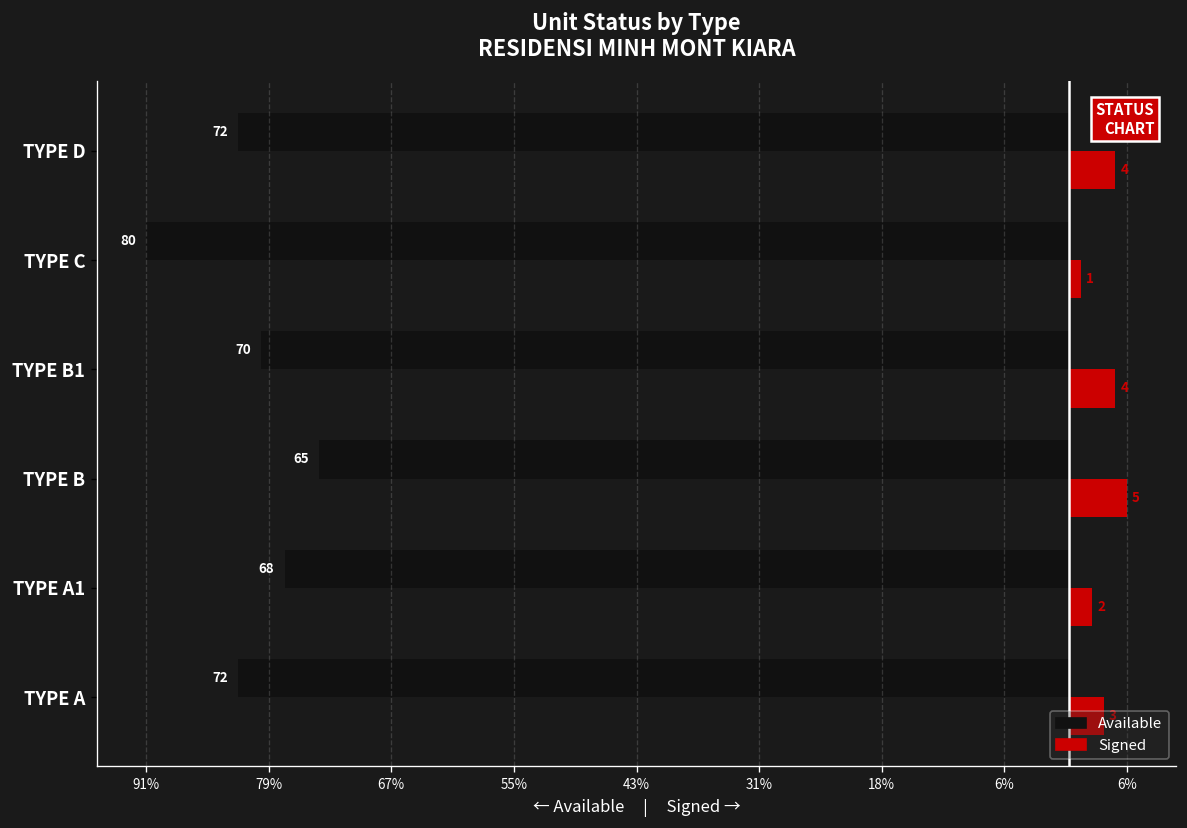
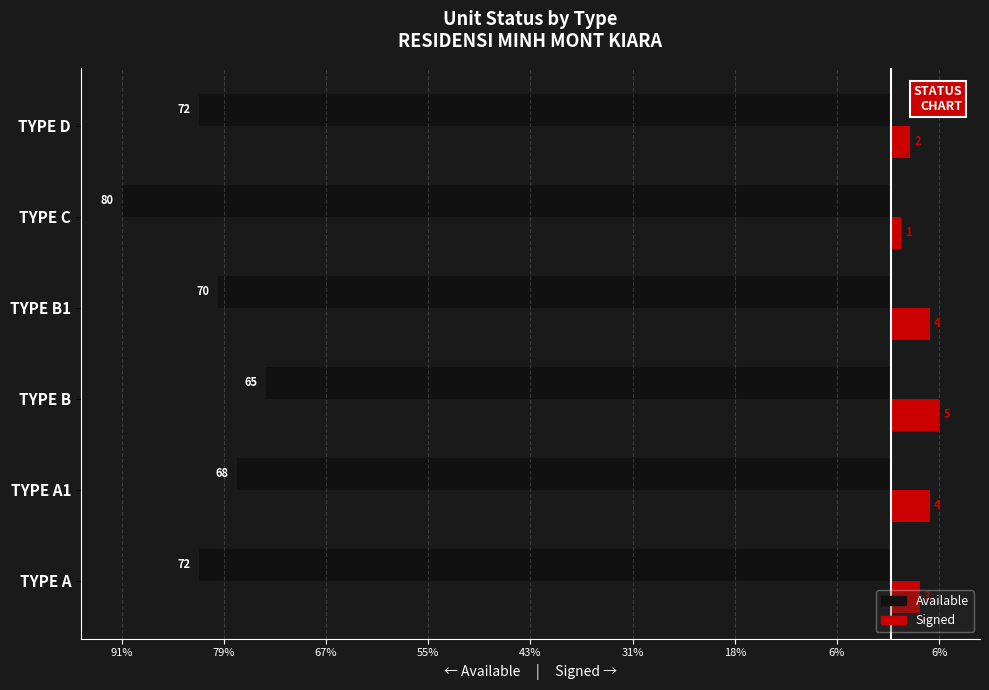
Signed, TYPE D: 4 -> 2
Signed, TYPE A1: 2 -> 4
